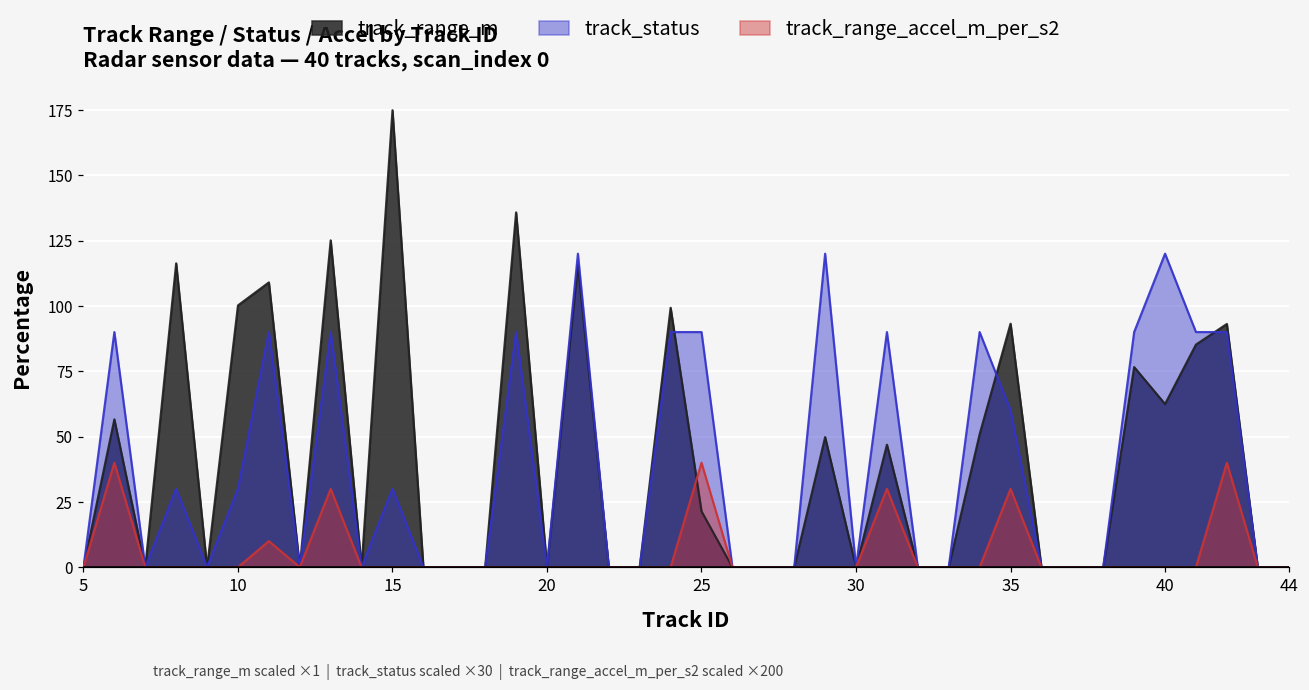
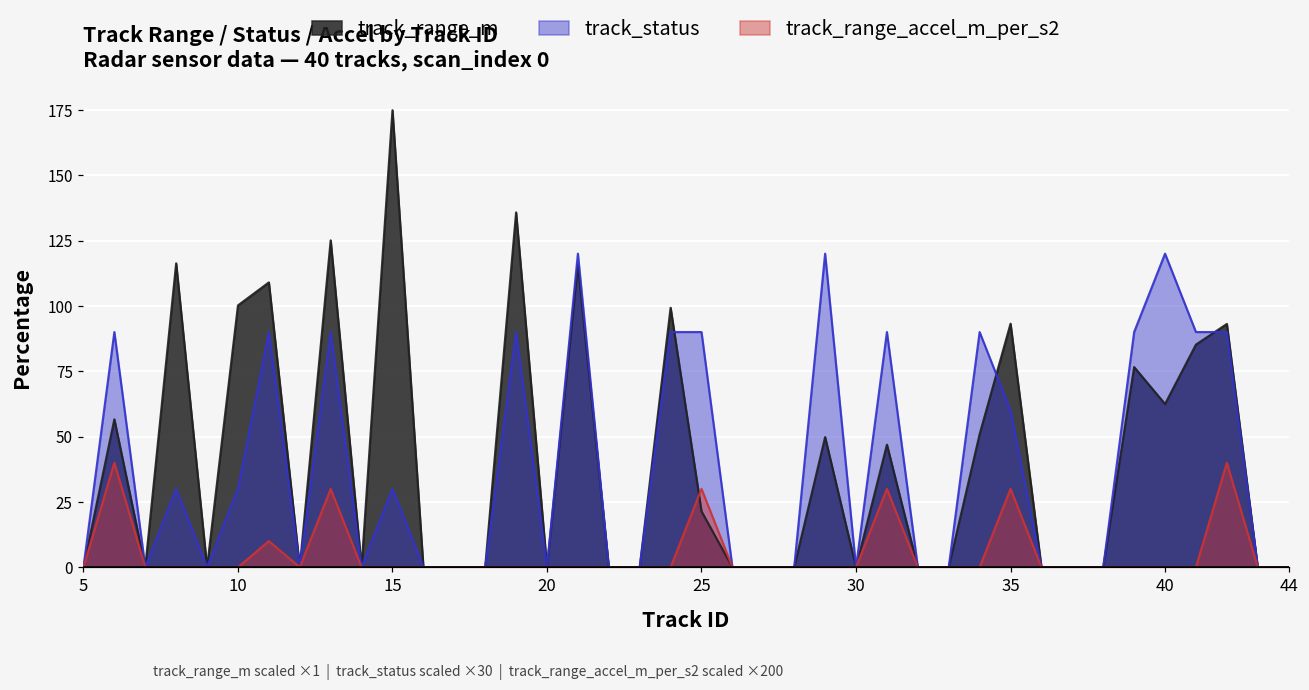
track_range_accel_m_per_s2, 25: 40 -> 30
